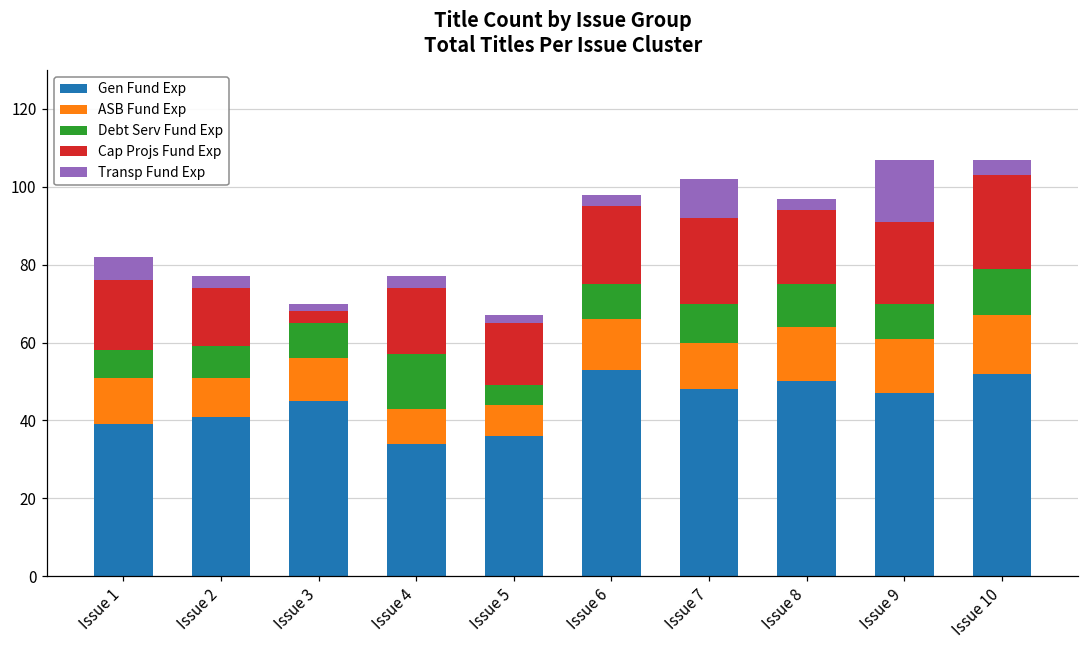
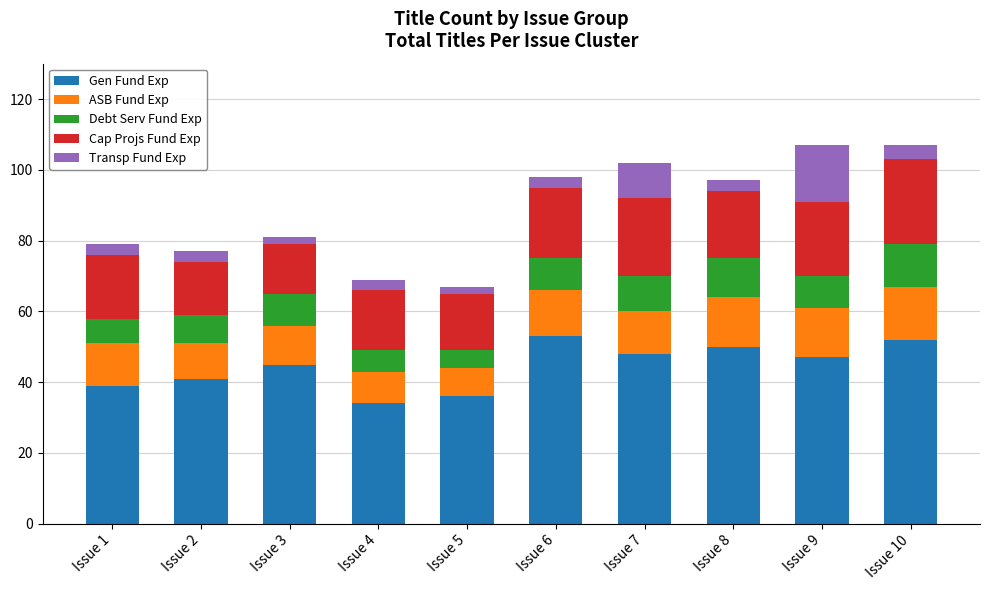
Transp Fund Exp, Issue 1: 6 -> 3
Cap Projs Fund Exp, Issue 3: 3 -> 14
Debt Serv Fund Exp, Issue 4: 14 -> 6
